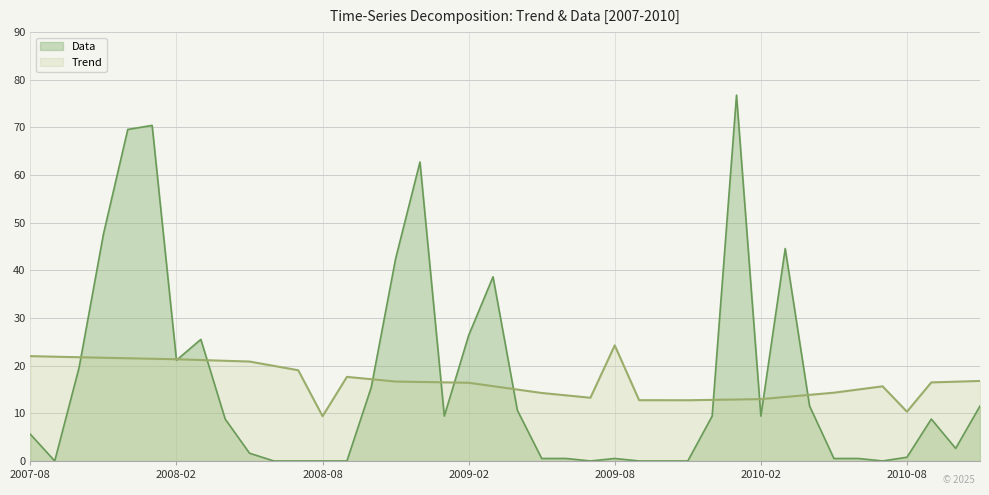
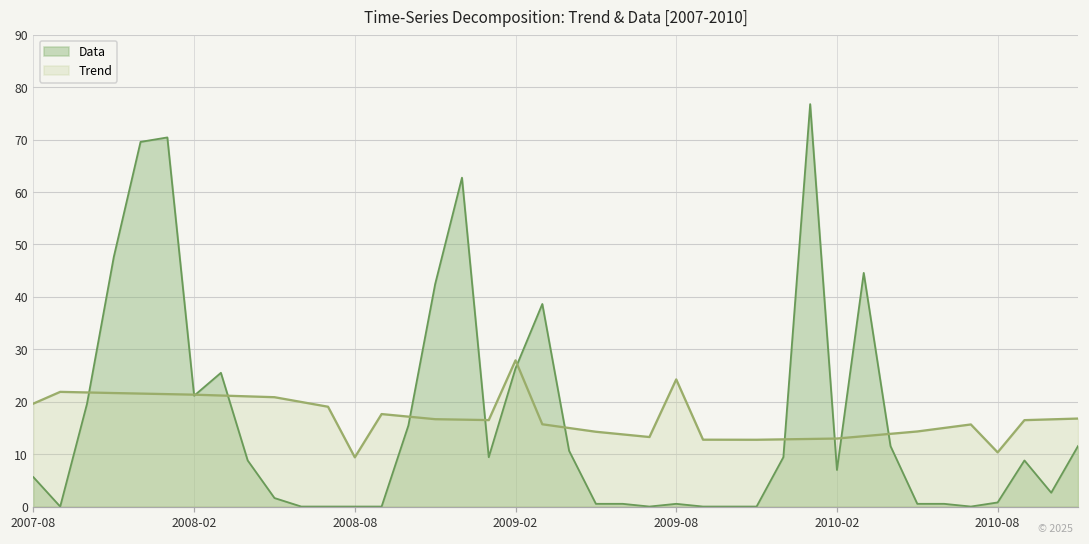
Trend, 2007-08: 22 -> 20
Trend, 2009-02: 16 -> 28
Data, 2010-02: 9 -> 7
